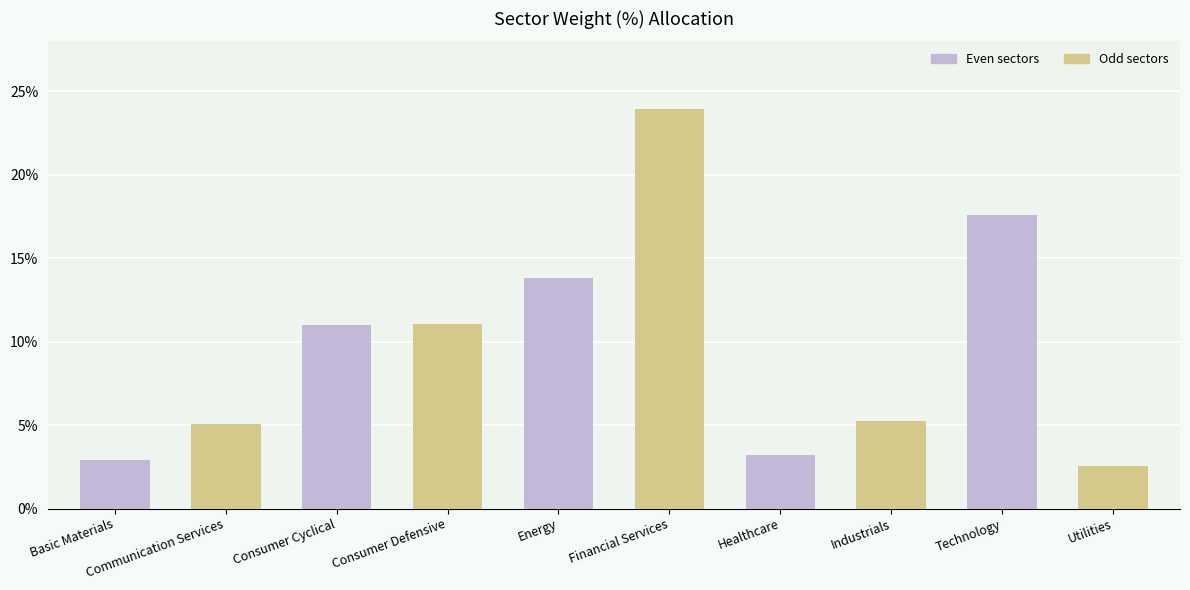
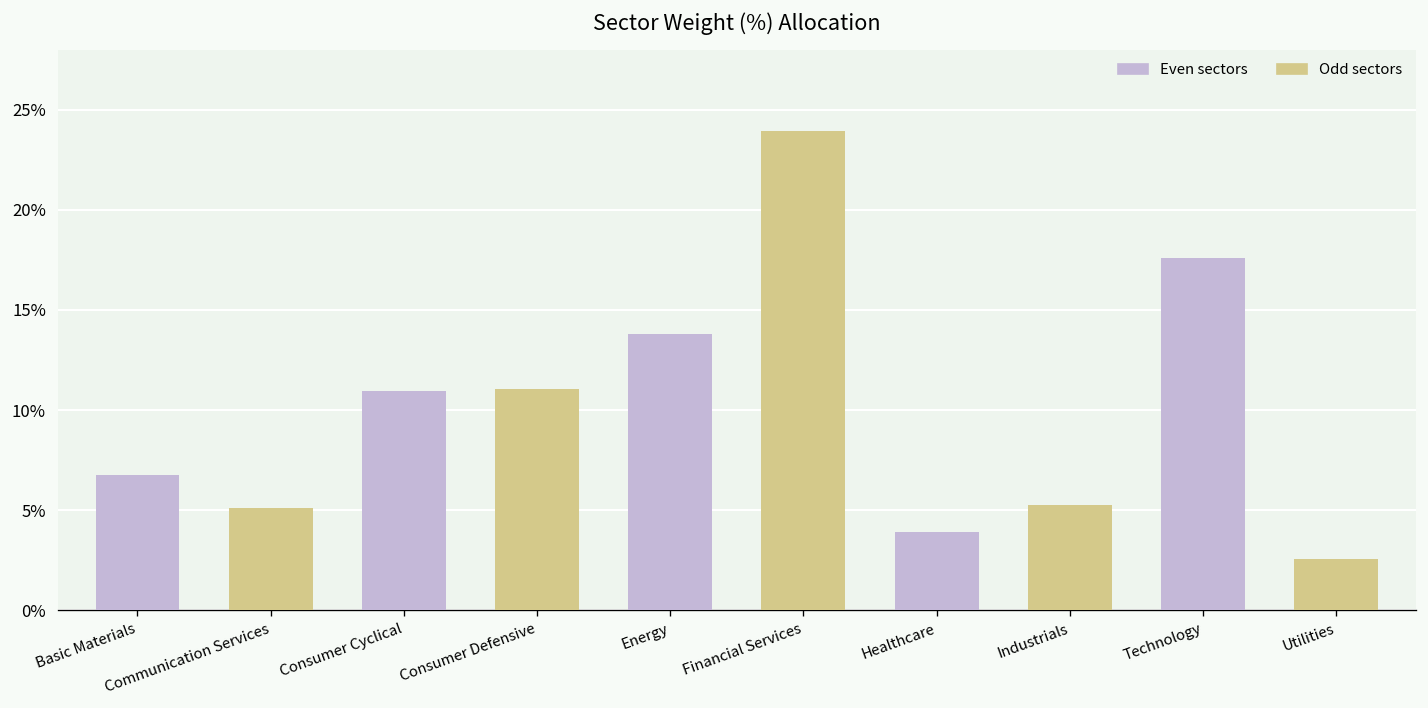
Basic Materials: 2.9% -> 6.8%
Healthcare: 3.2% -> 3.9%
